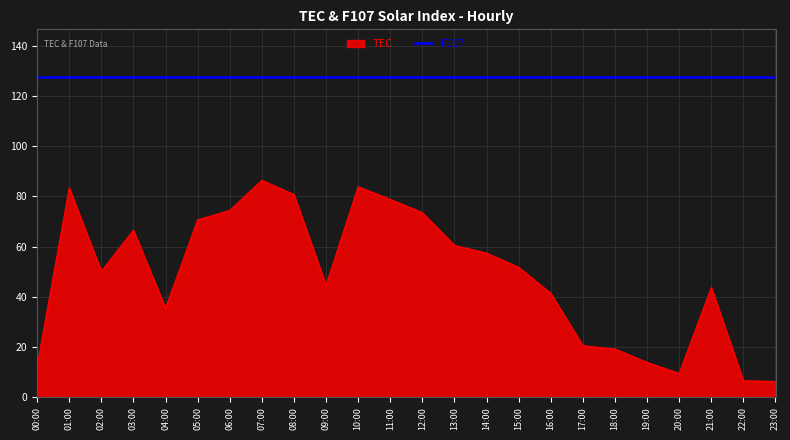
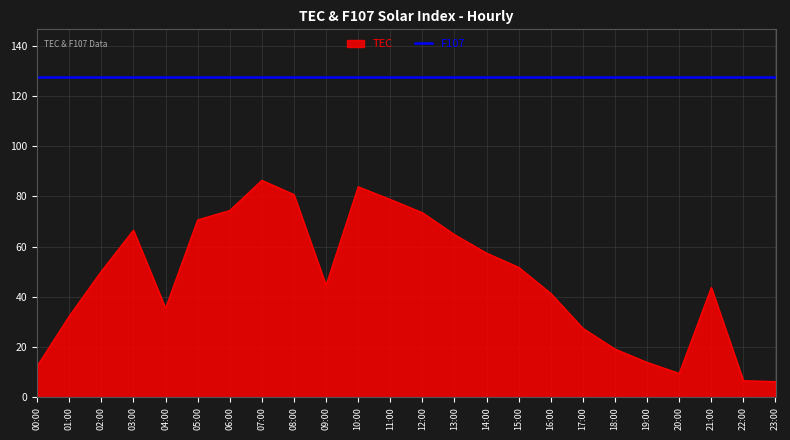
TEC, 01:00: 83 -> 32
TEC, 13:00: 61 -> 65
TEC, 17:00: 21 -> 27
